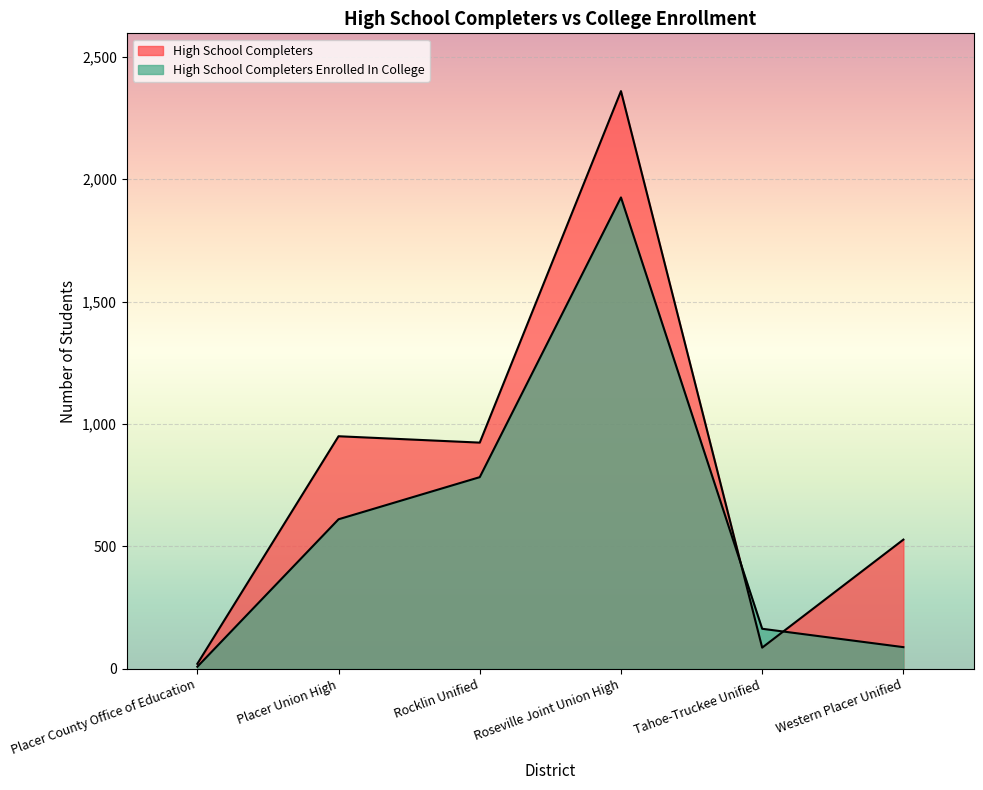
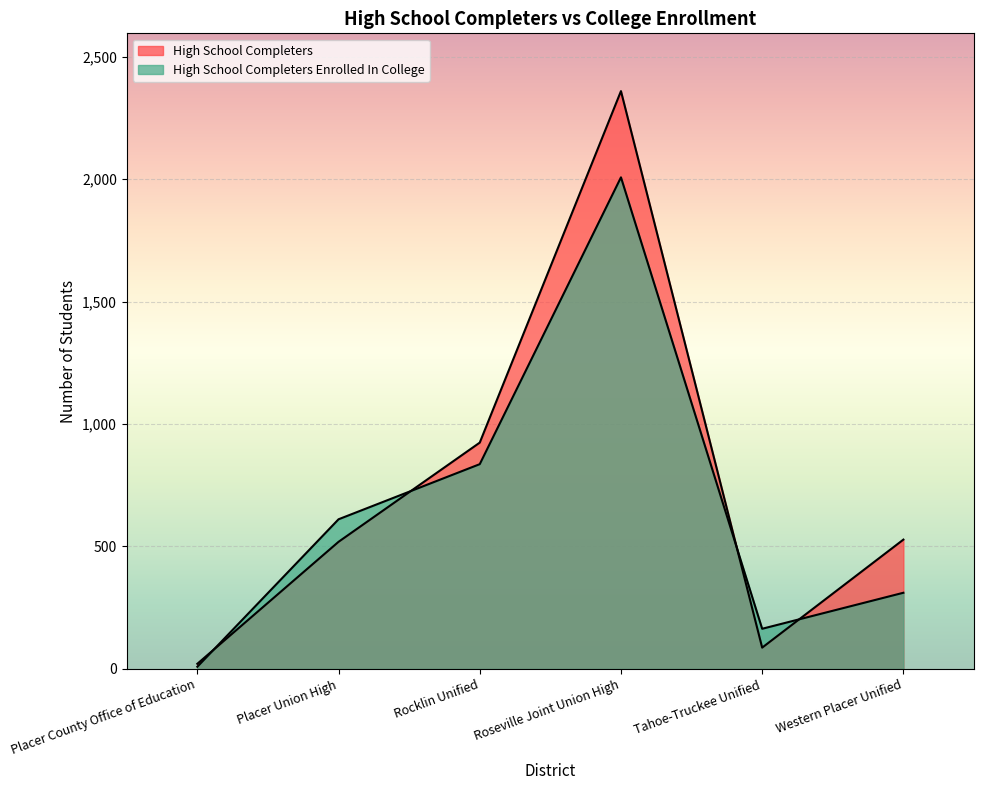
High School Completers, Placer Union High: 950 -> 520
High School Completers Enrolled In College, Rocklin Unified: 780 -> 840
High School Completers Enrolled In College, Roseville Joint Union High: 1,930 -> 2,010
High School Completers Enrolled In College, Western Placer Unified: 90 -> 310
